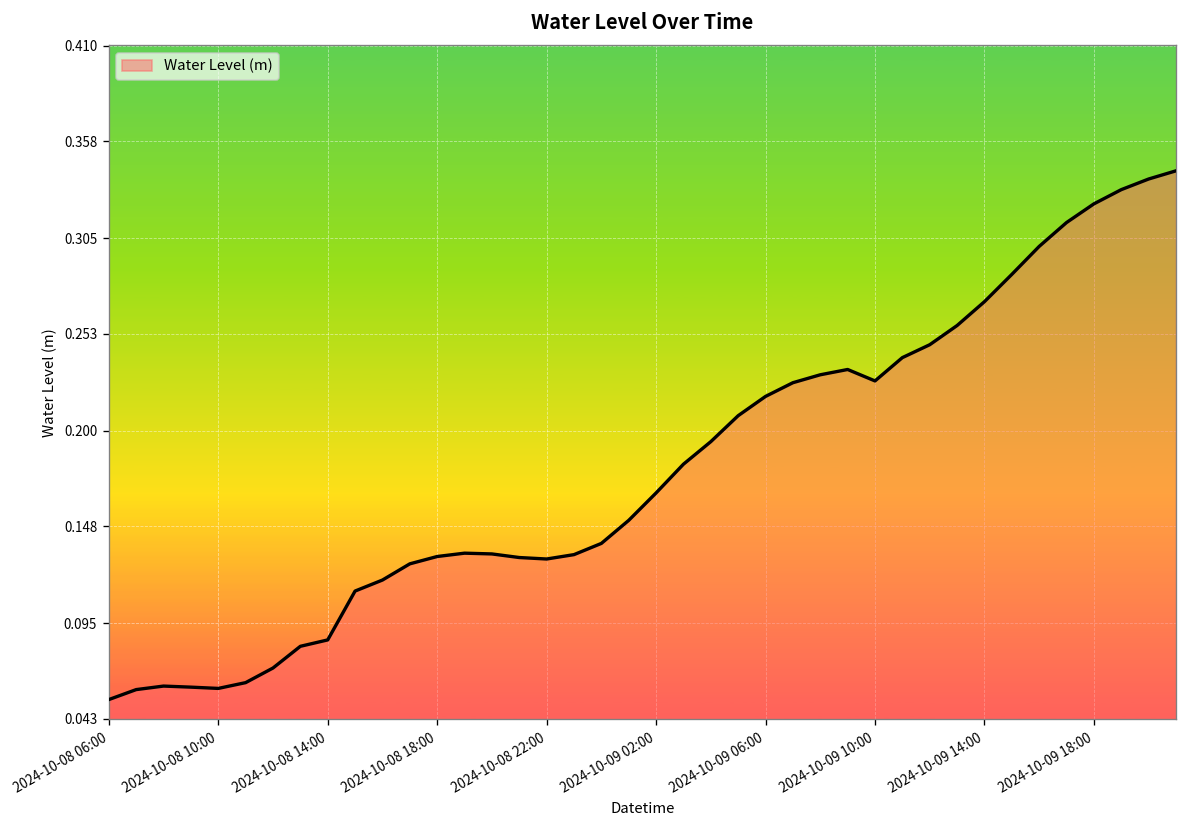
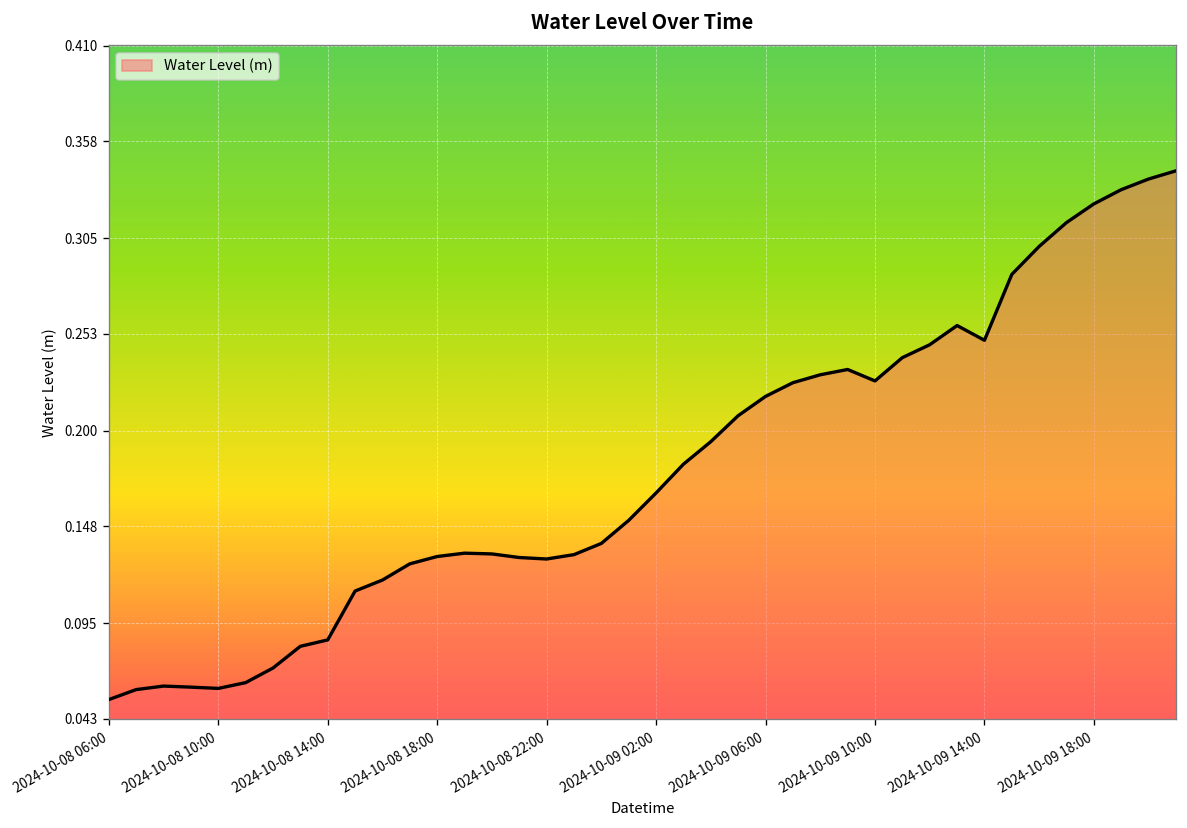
2024-10-09 14:00: 0.271 -> 0.249
